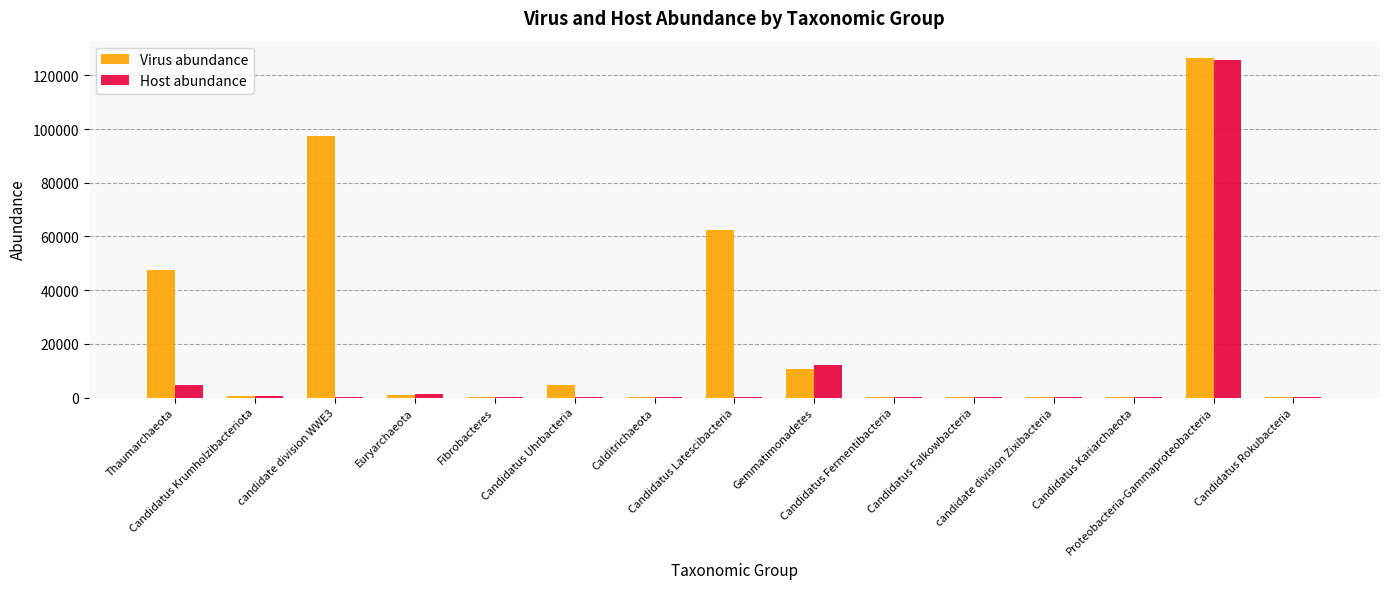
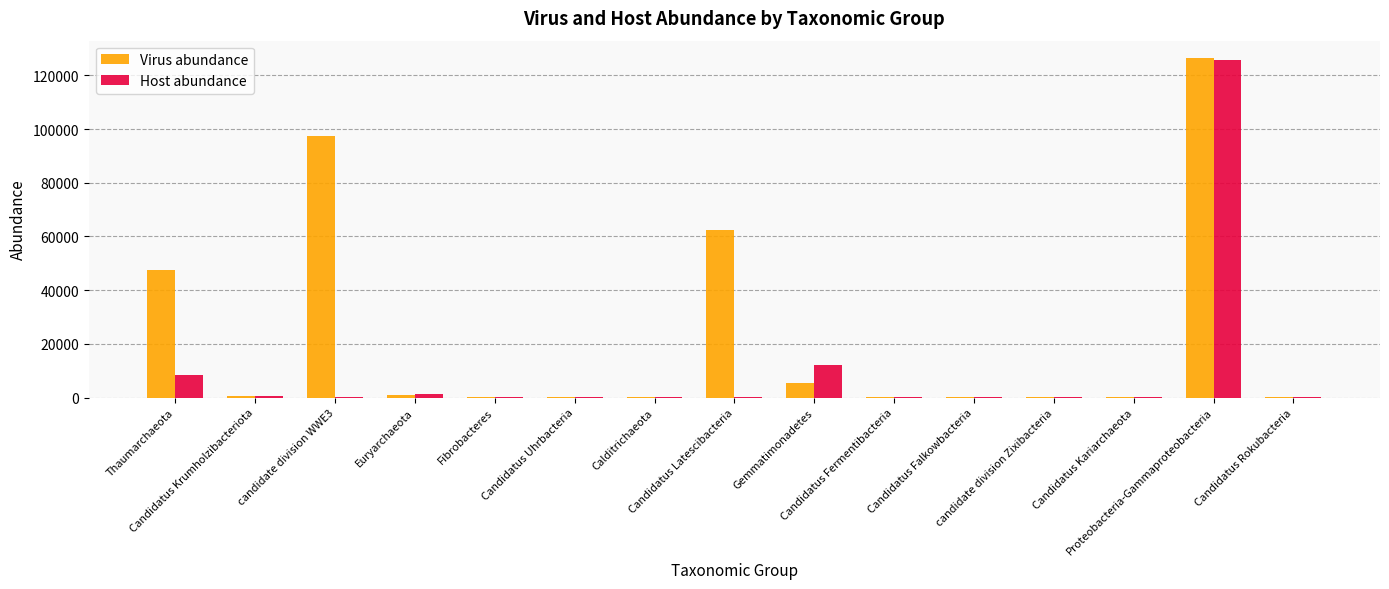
Host abundance, Thaumarchaeota: 5000 -> 9000
Virus abundance, Candidatus Uhrbacteria: 5000 -> 0
Virus abundance, Gemmatimonadetes: 11000 -> 6000
